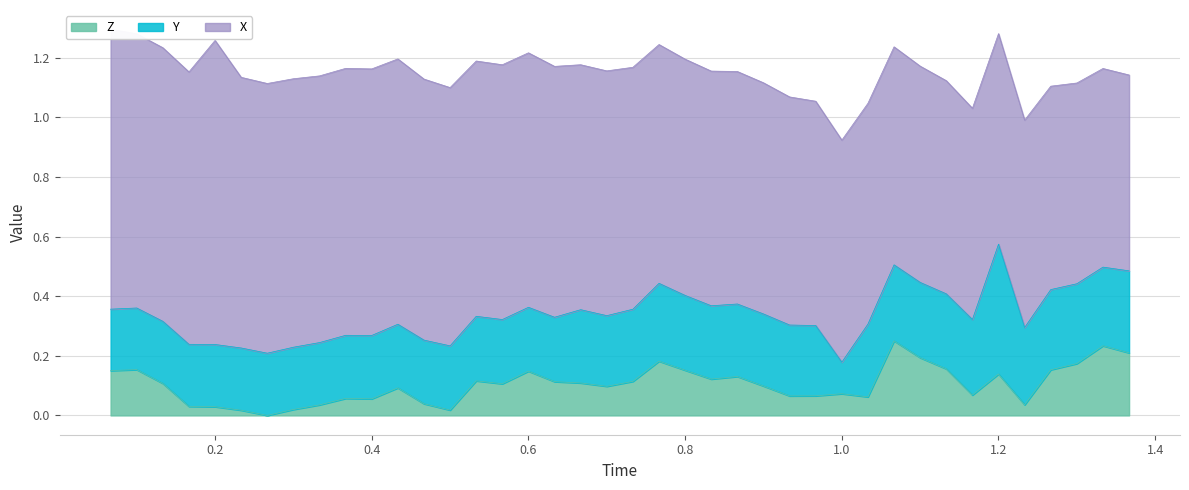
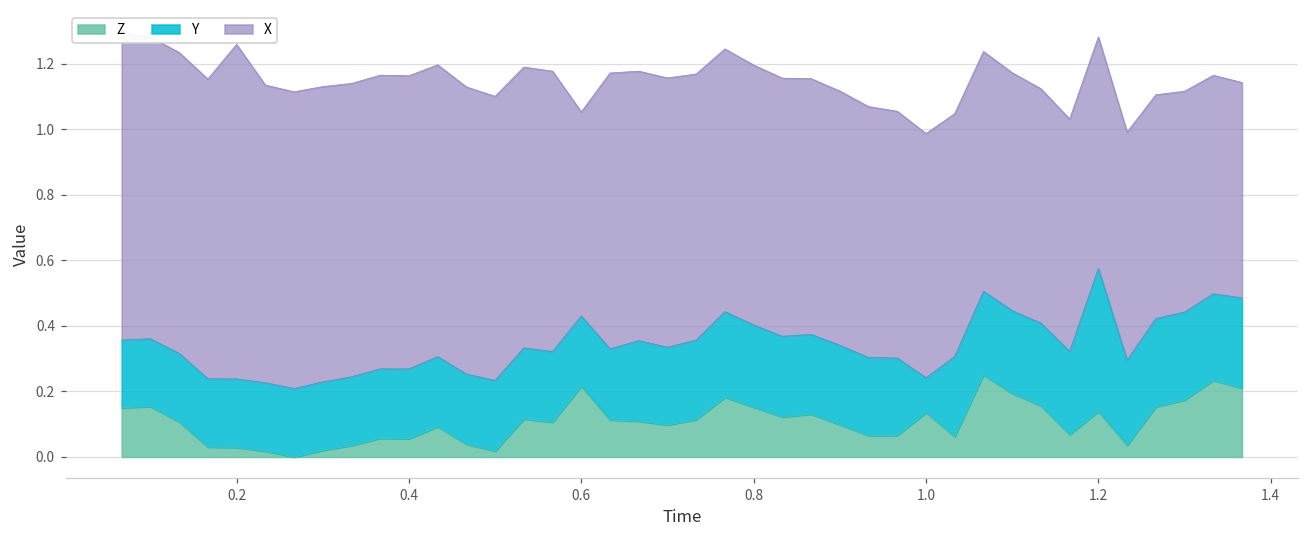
Z, 0.6: 0.15 -> 0.22
X, 0.6: 0.85 -> 0.62
Z, 1.0: 0.07 -> 0.14
